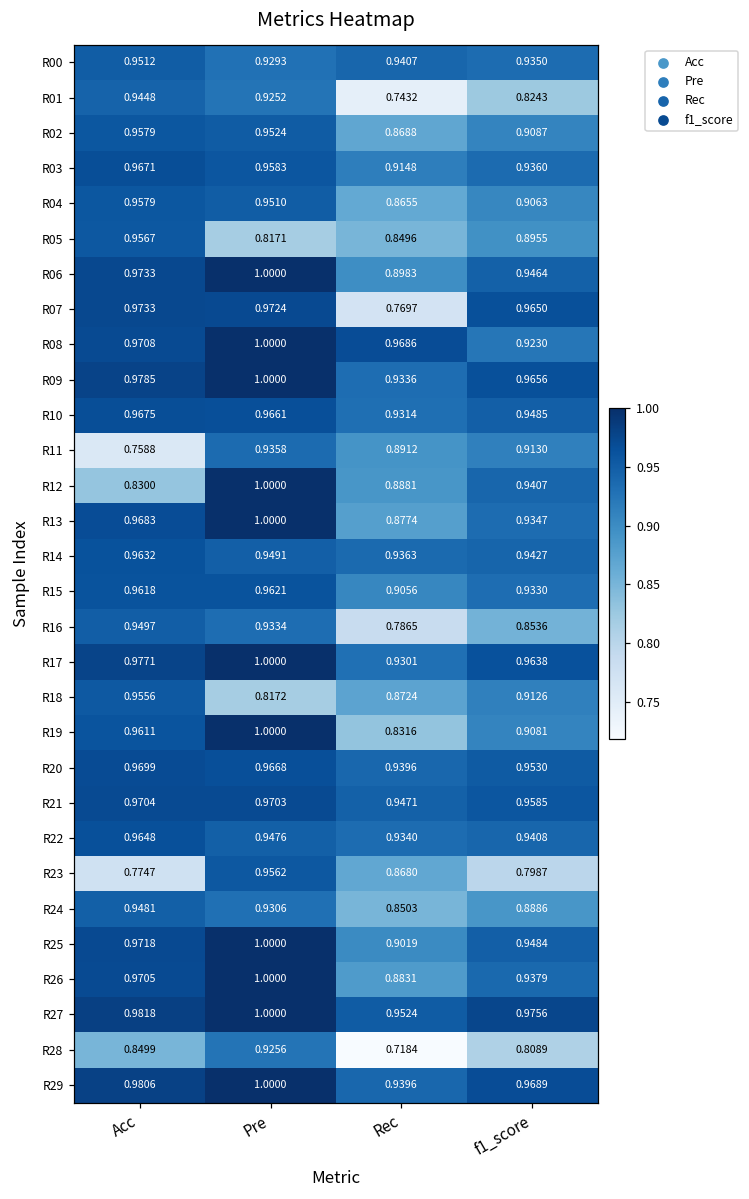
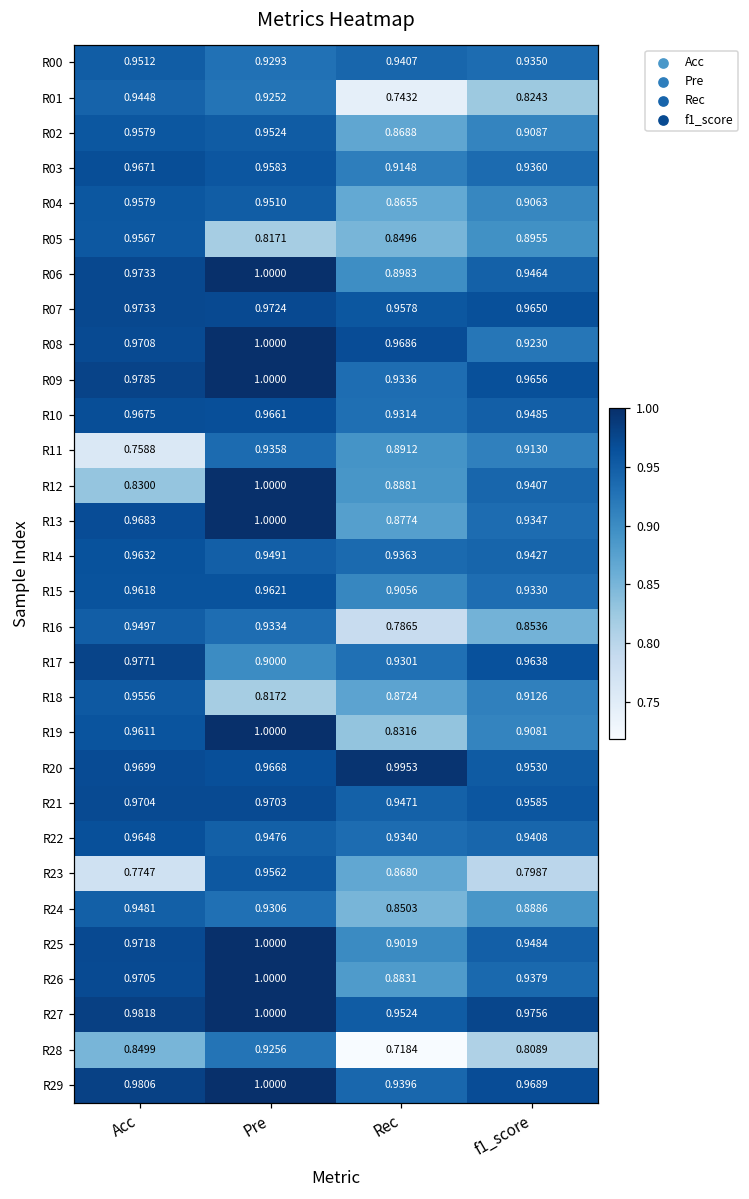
R07, Rec: 0.7697 -> 0.9578
R17, Pre: 1.0000 -> 0.9000
R20, Rec: 0.9396 -> 0.9953
